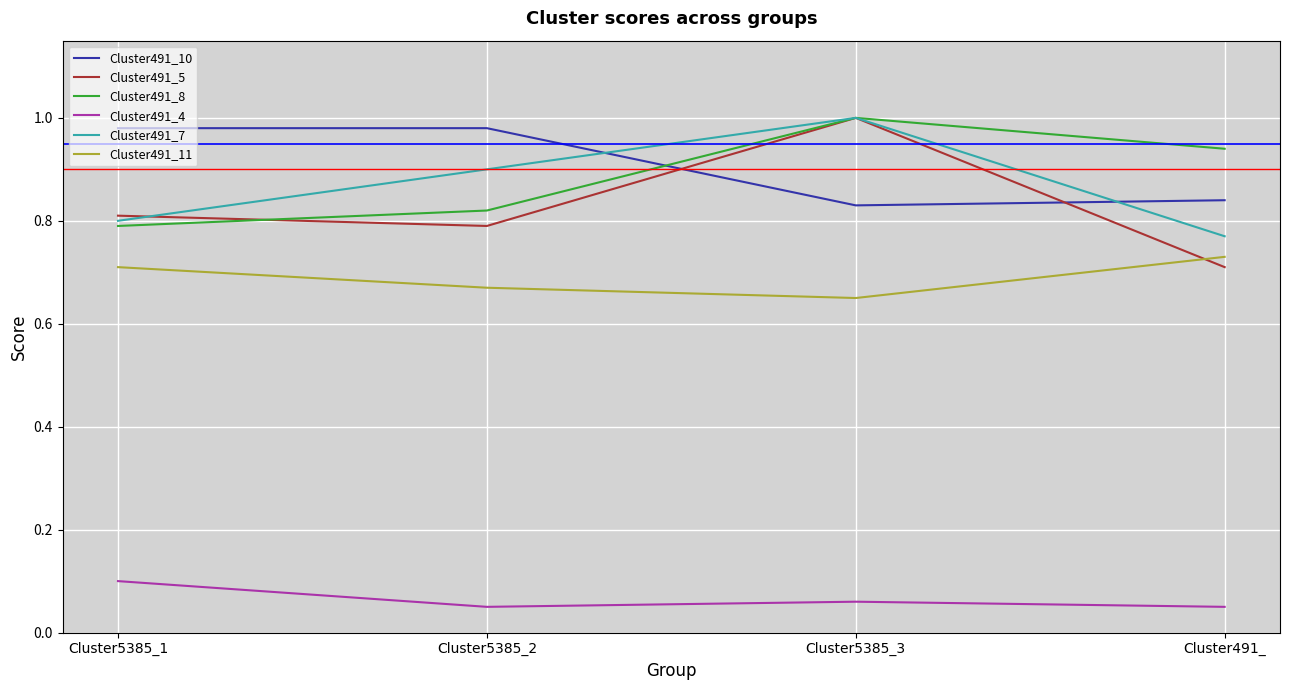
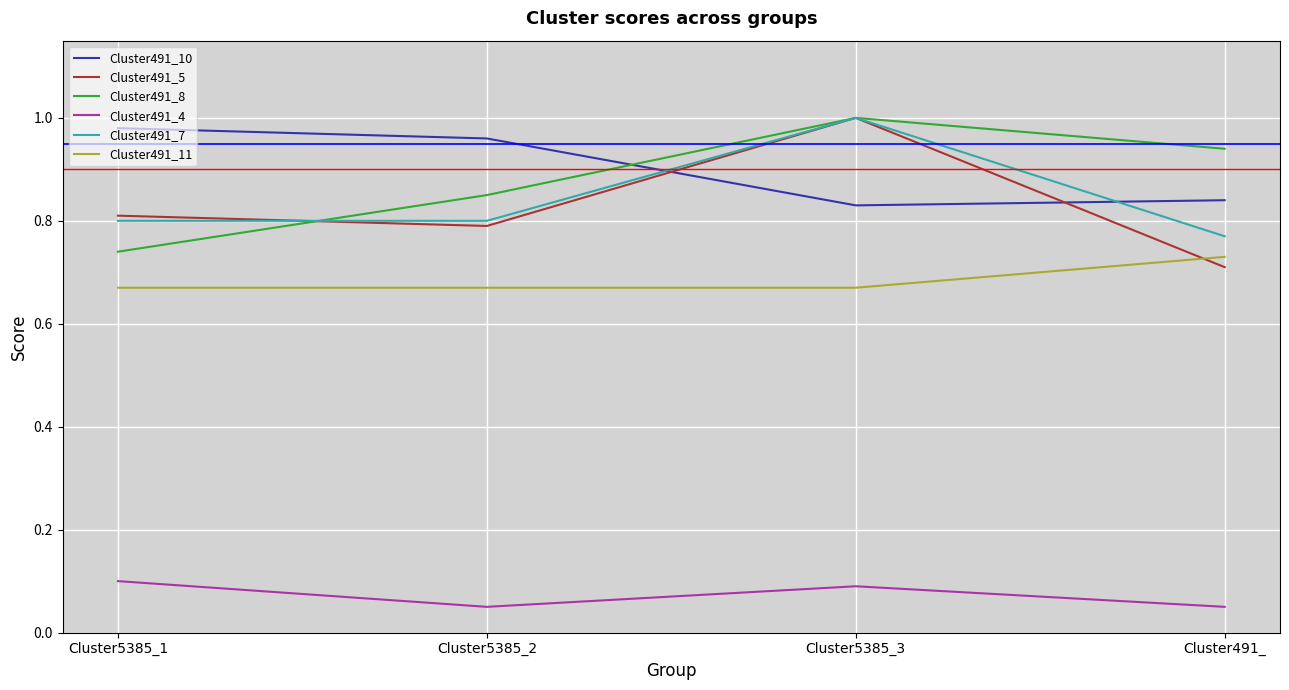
Cluster491_8, Cluster5385_1: 0.79 -> 0.74
Cluster491_11, Cluster5385_1: 0.71 -> 0.67
Cluster491_10, Cluster5385_2: 0.98 -> 0.96
Cluster491_8, Cluster5385_2: 0.82 -> 0.85
Cluster491_7, Cluster5385_2: 0.9 -> 0.8
Cluster491_4, Cluster5385_3: 0.06 -> 0.09
Cluster491_11, Cluster5385_3: 0.65 -> 0.67
